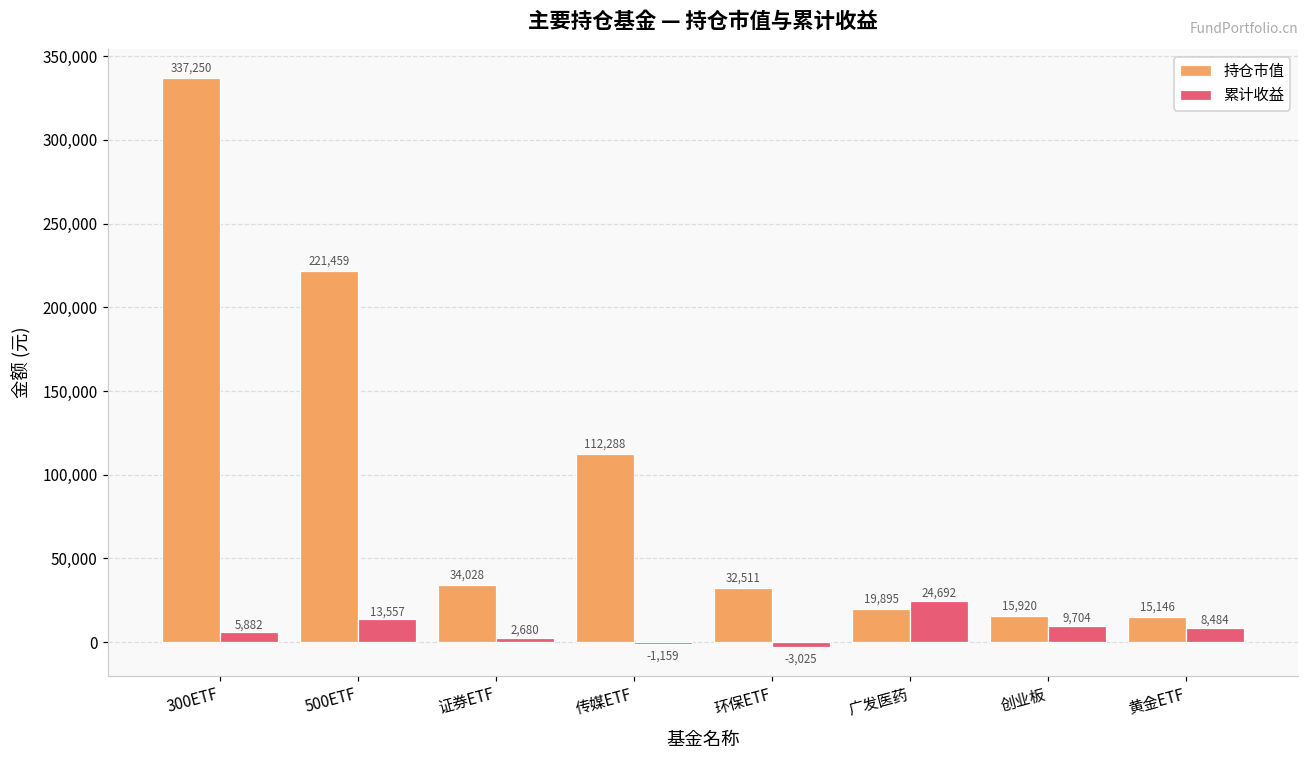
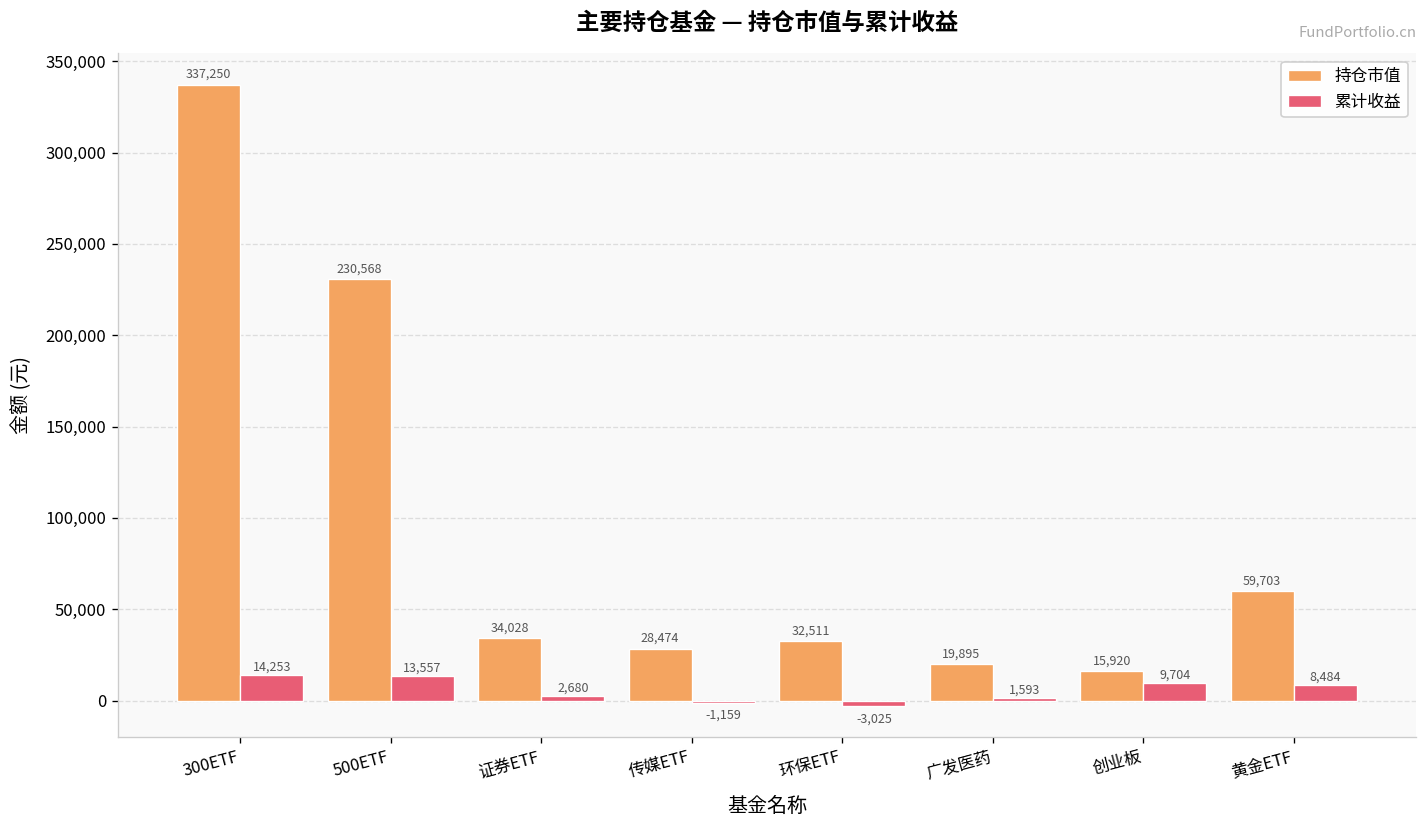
累计收益, 300ETF: 5,882 -> 14,253
持仓市值, 500ETF: 221,459 -> 230,568
持仓市值, 传媒ETF: 112,288 -> 28,474
累计收益, 广发医药: 24,692 -> 1,593
持仓市值, 黄金ETF: 15,146 -> 59,703
